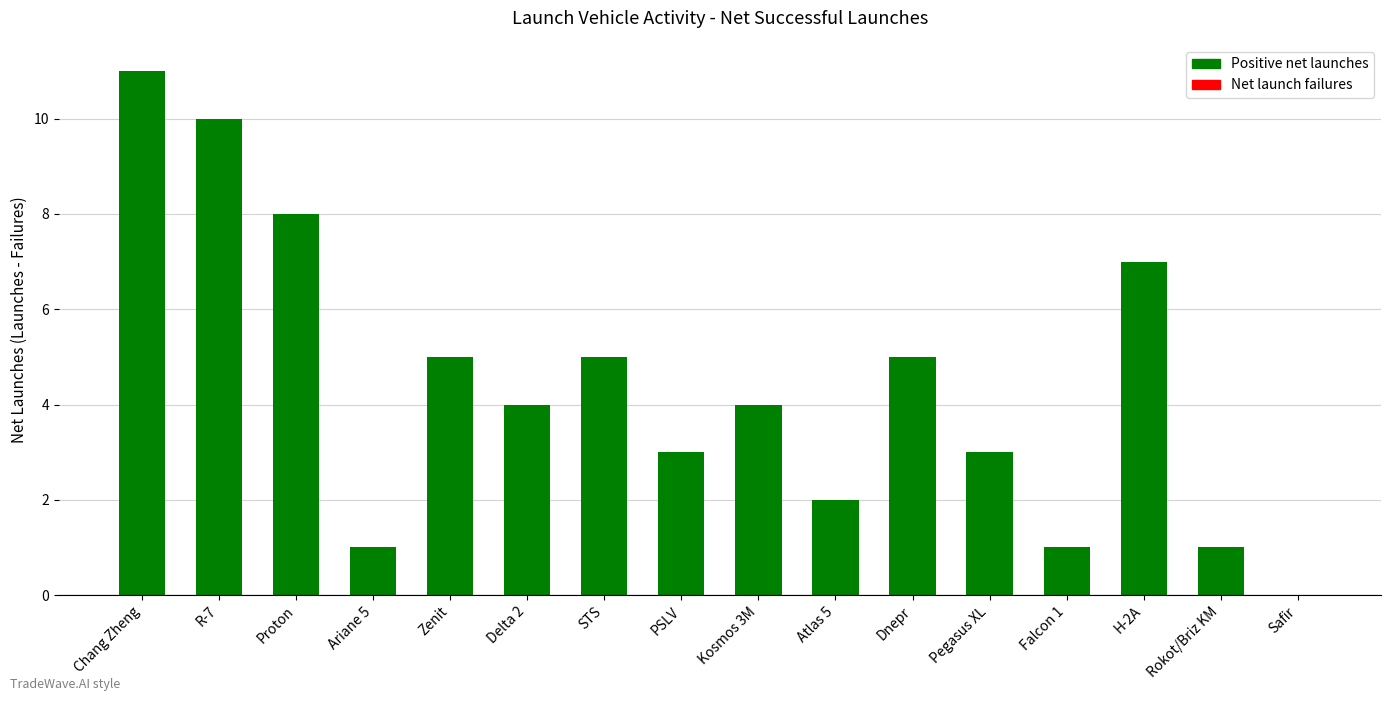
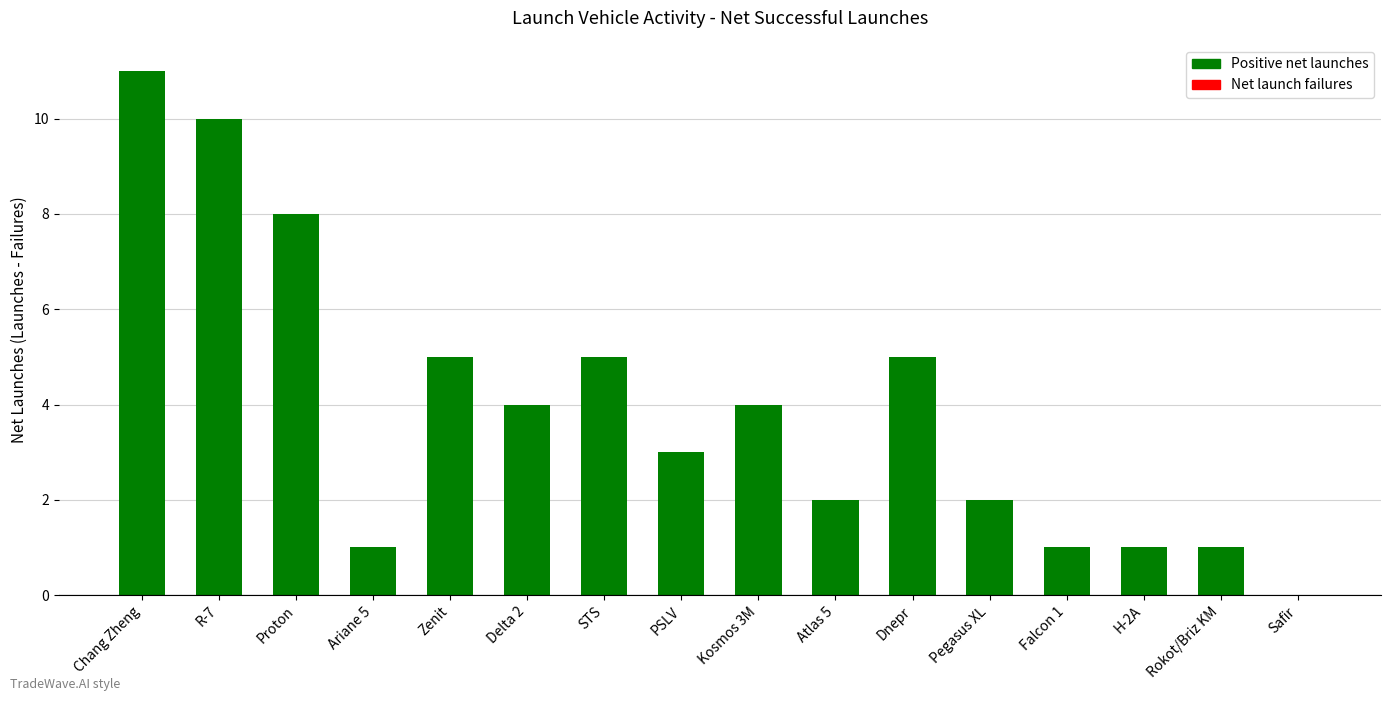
Pegasus XL: 3 -> 2
H-2A: 7 -> 1
